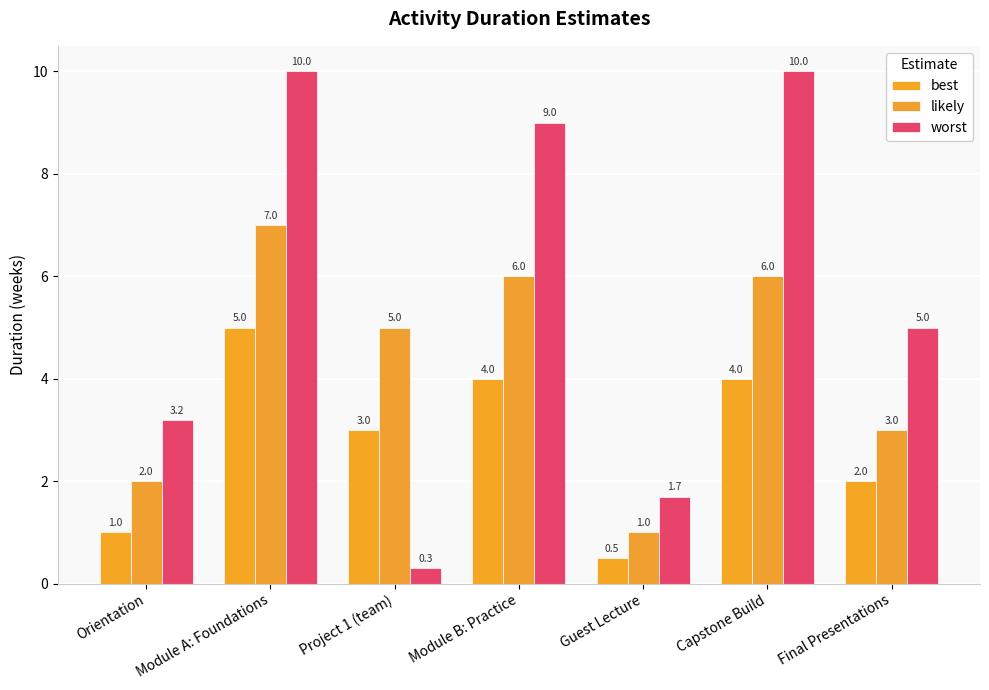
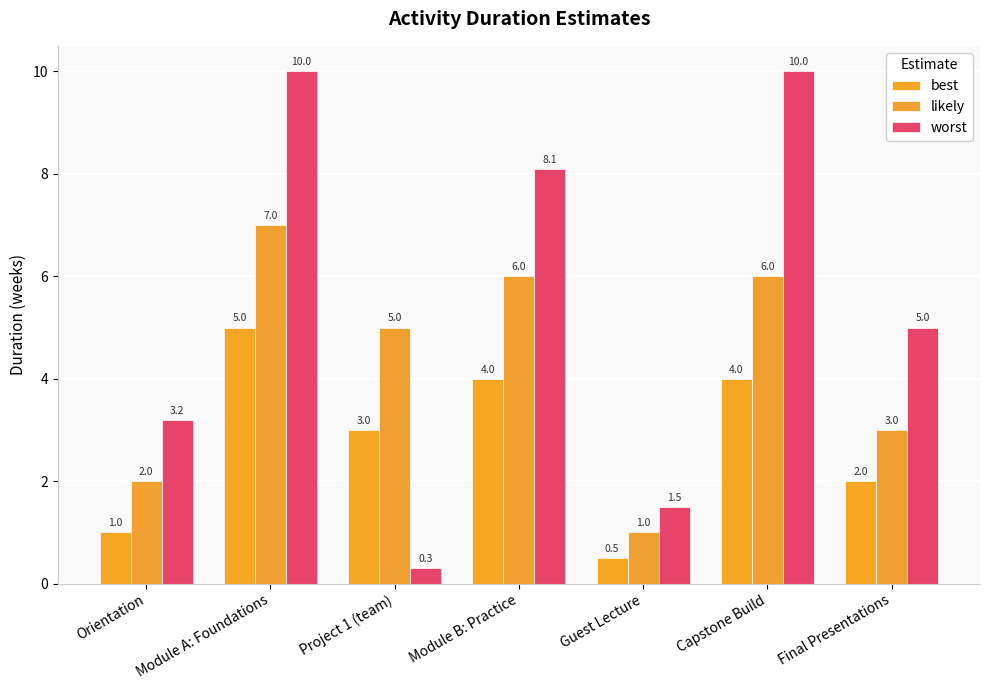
worst, Module B: Practice: 9.0 -> 8.1
worst, Guest Lecture: 1.7 -> 1.5
